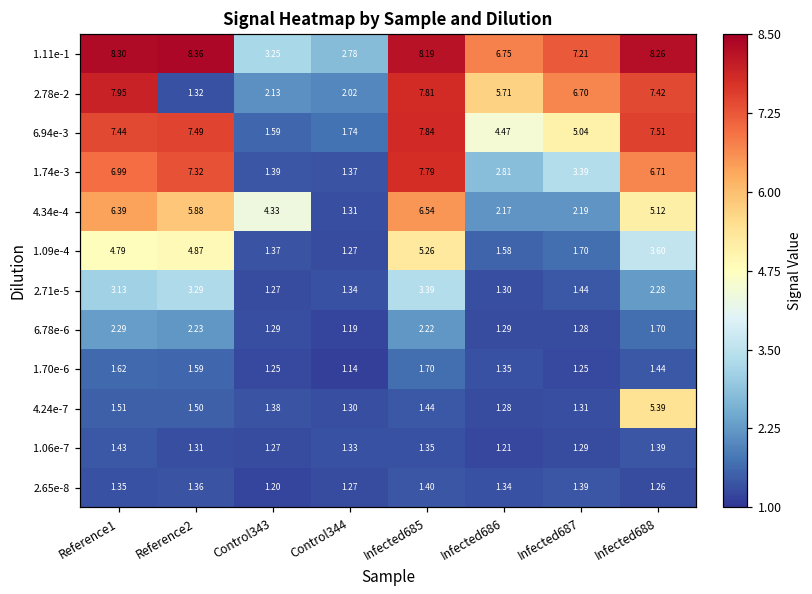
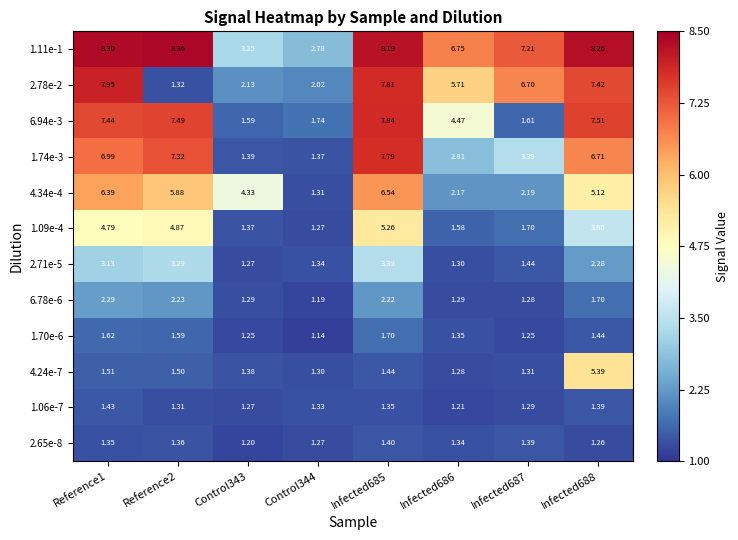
6.94e-3, Infected687: 5.04 -> 1.61
